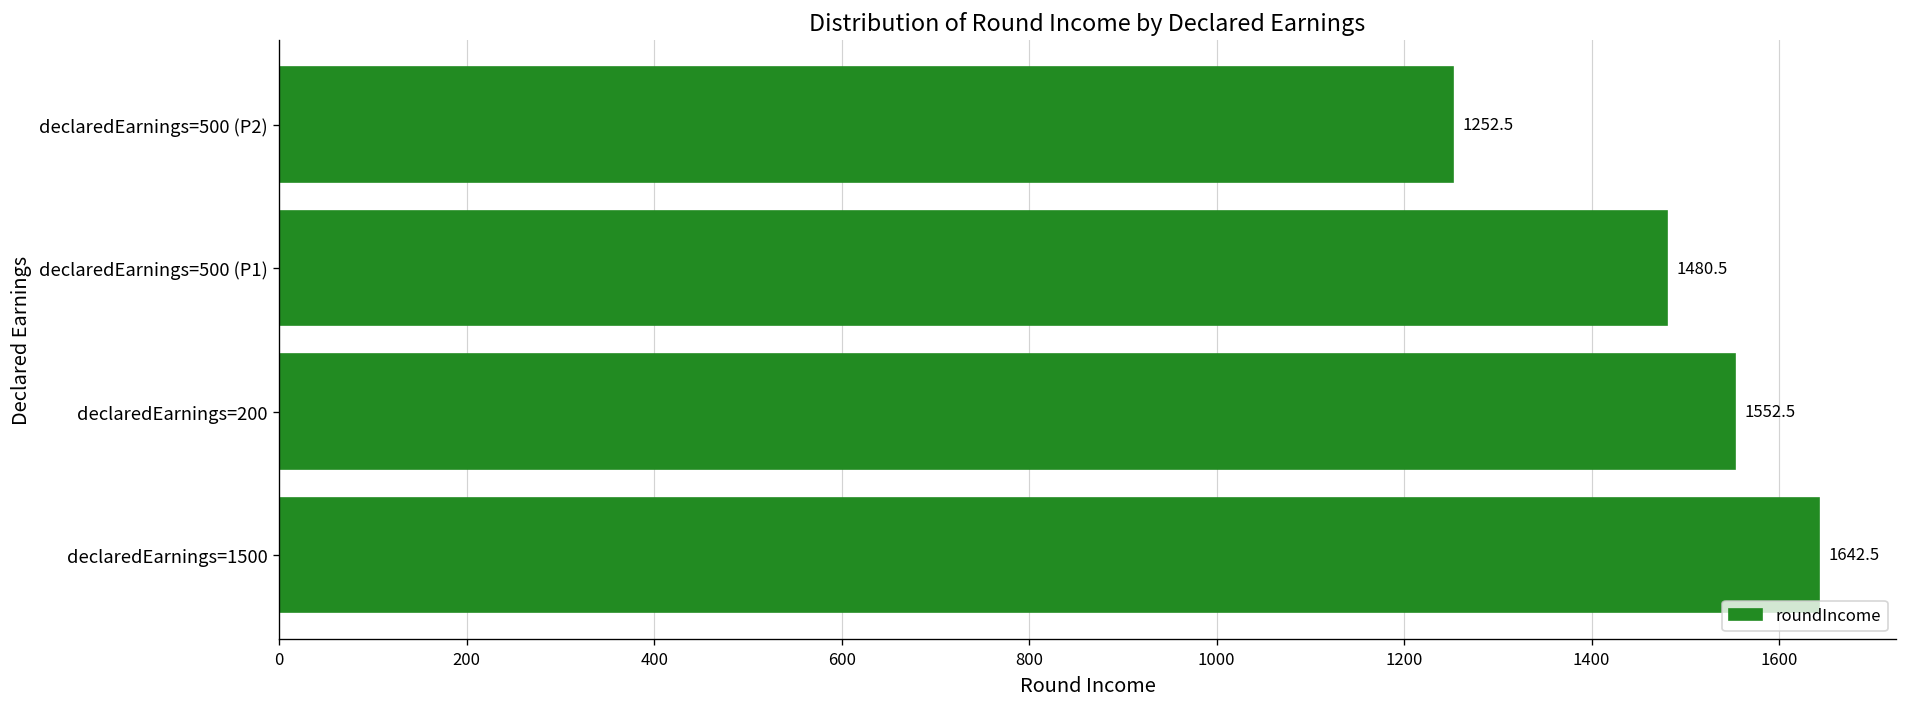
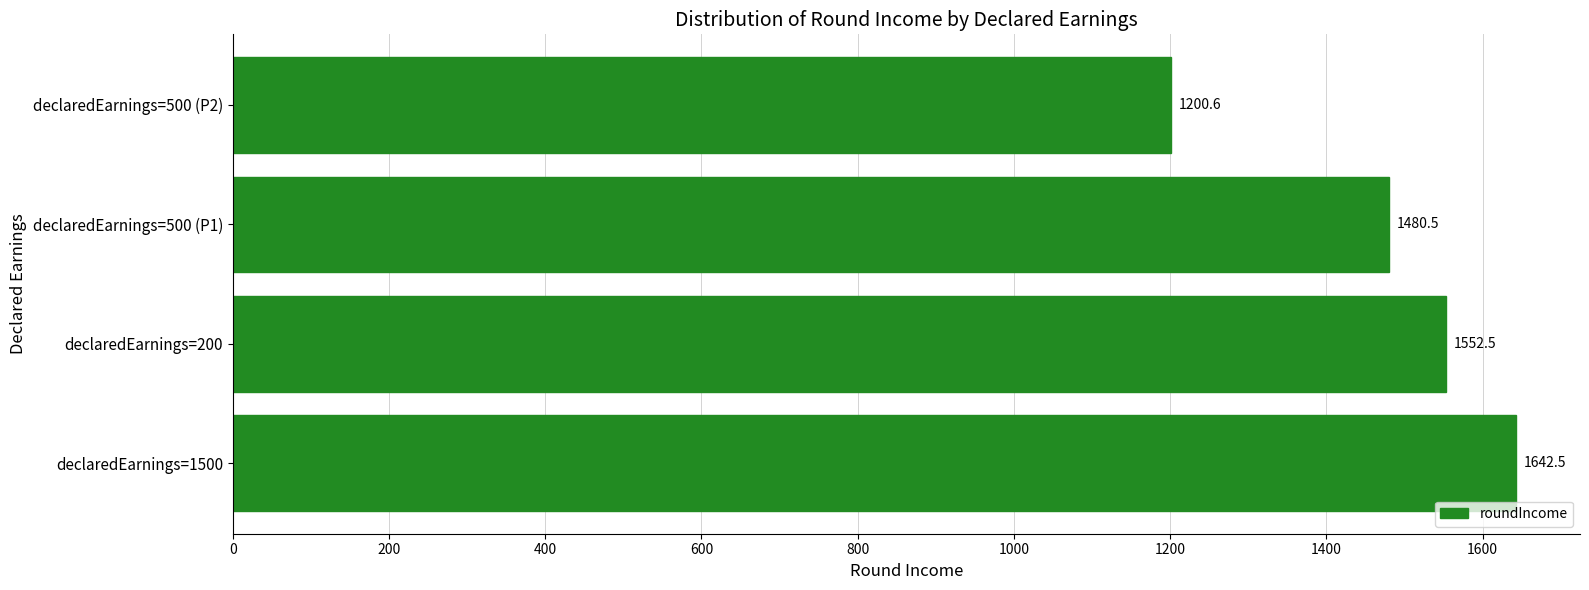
declaredEarnings=500 (P2): 1252.5 -> 1200.6
